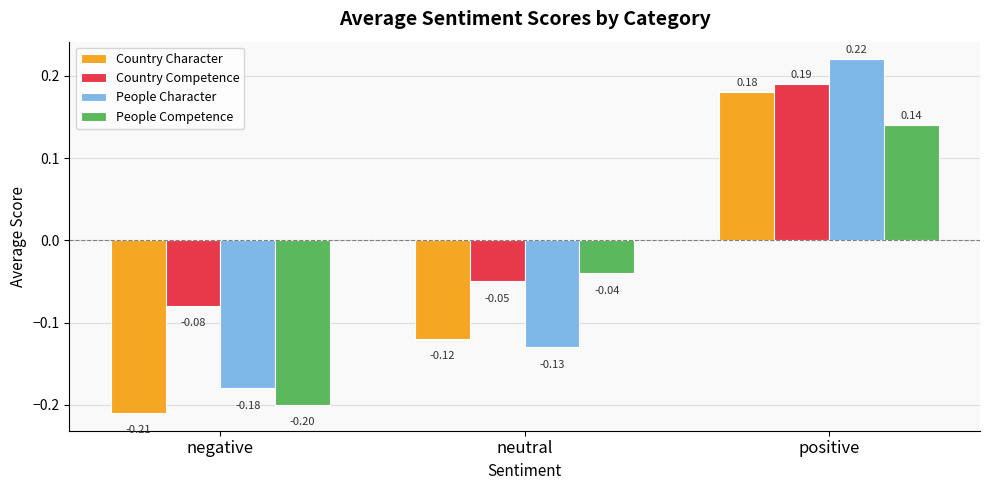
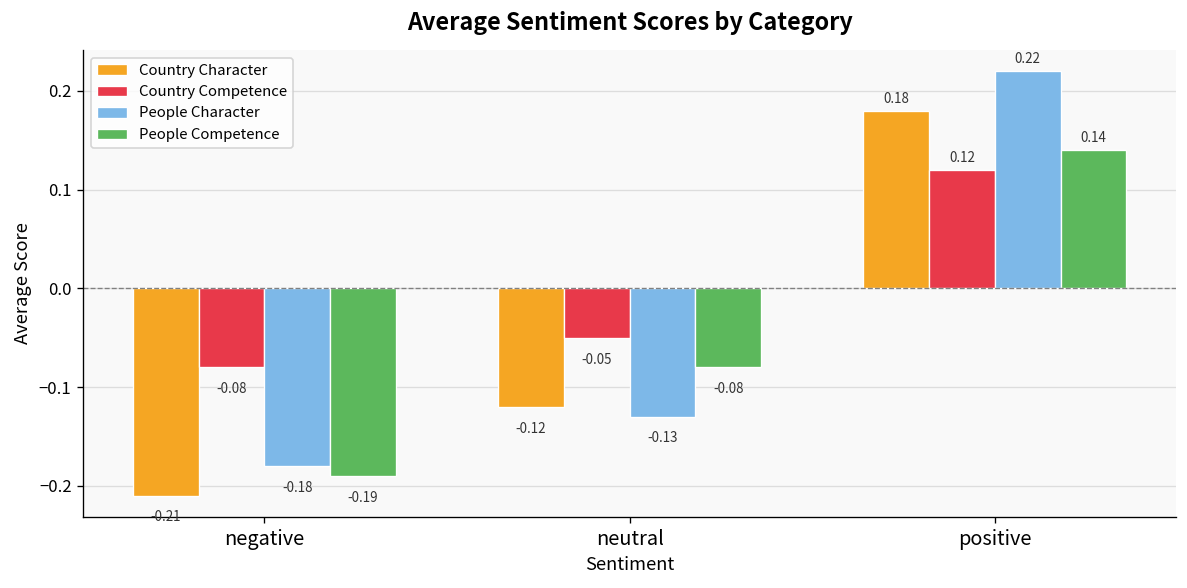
People Competence, negative: -0.20 -> -0.19
People Competence, neutral: -0.04 -> -0.08
Country Competence, positive: 0.19 -> 0.12
